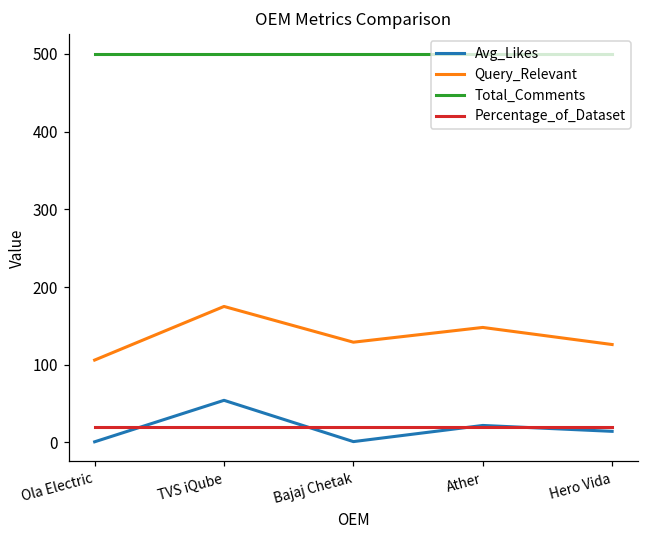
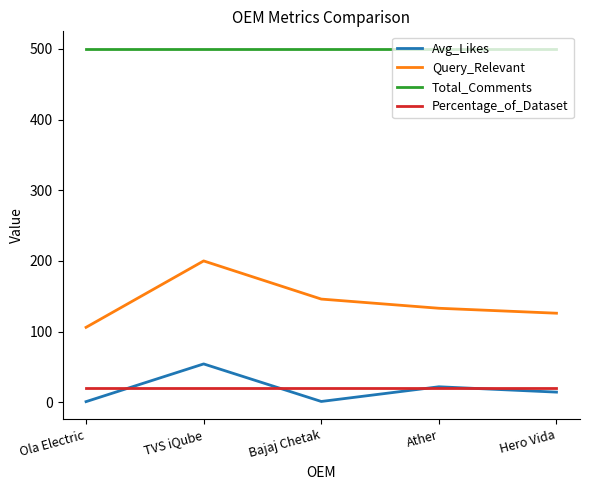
Query_Relevant, TVS iQube: 180 -> 200
Query_Relevant, Bajaj Chetak: 130 -> 150
Query_Relevant, Ather: 150 -> 130
